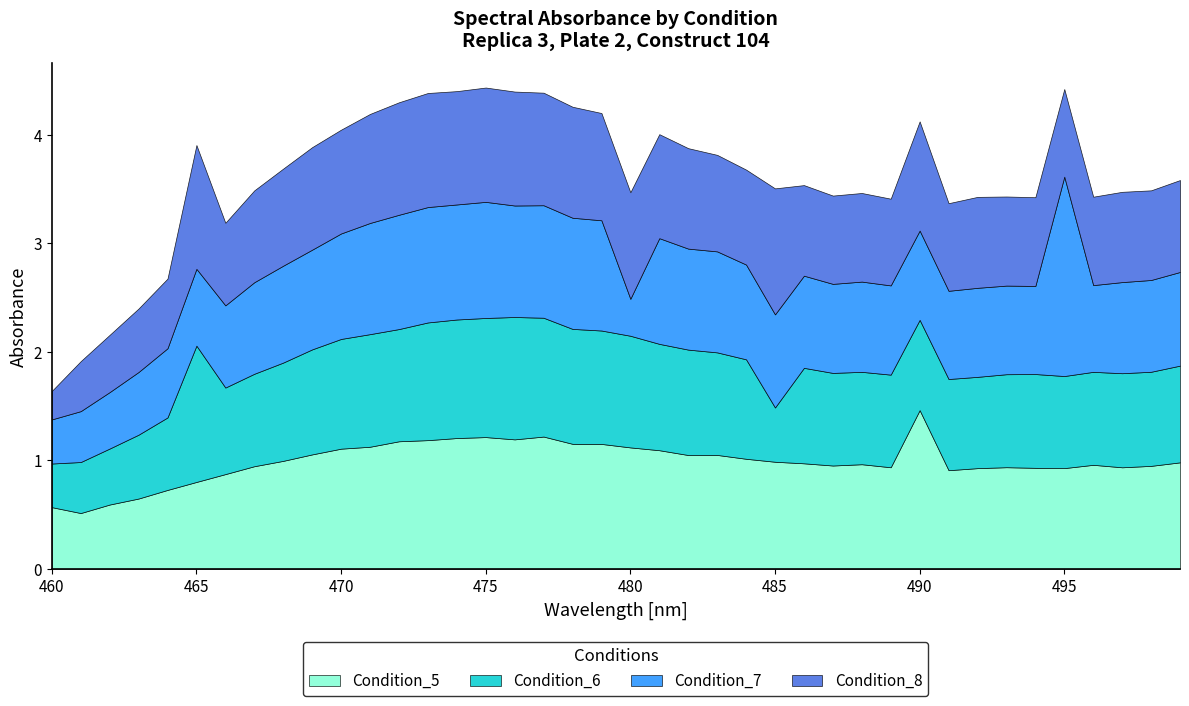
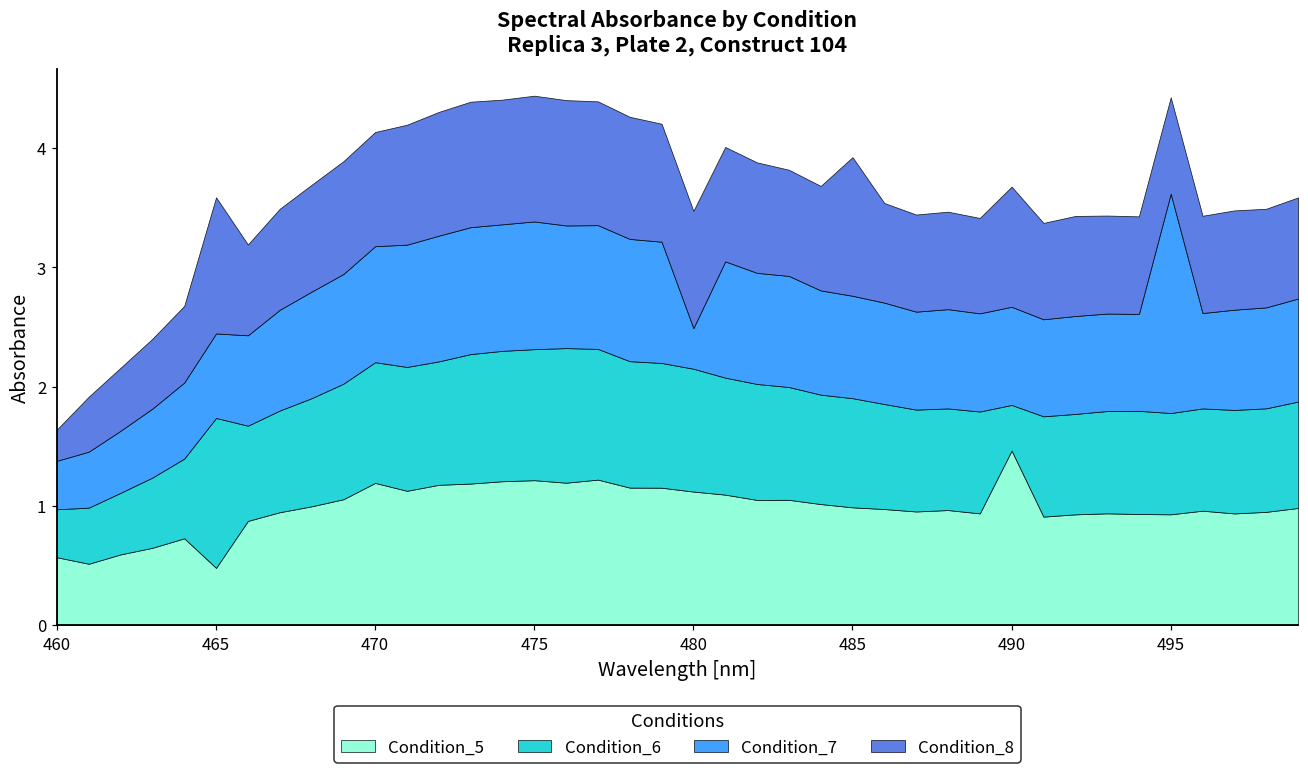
Condition_5, 465: 0.80 -> 0.48
Condition_5, 470: 1.11 -> 1.19
Condition_6, 485: 0.50 -> 0.91
Condition_6, 490: 0.83 -> 0.38
